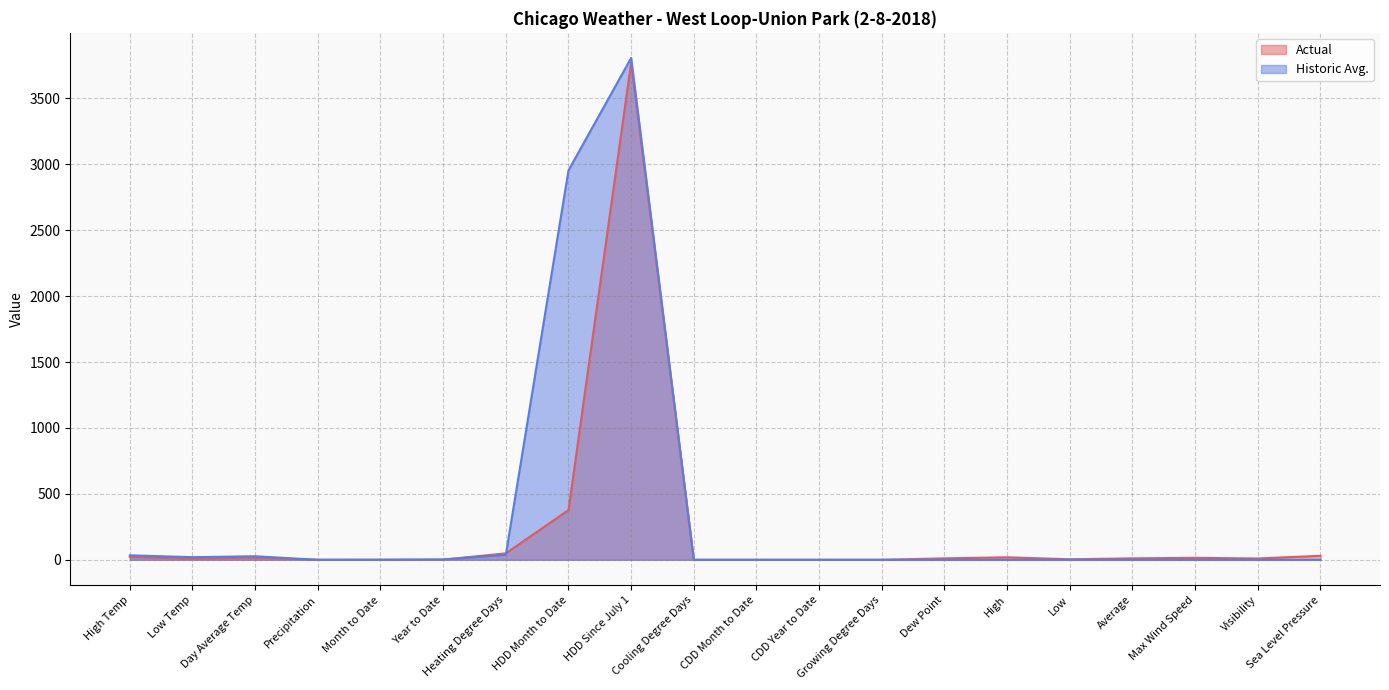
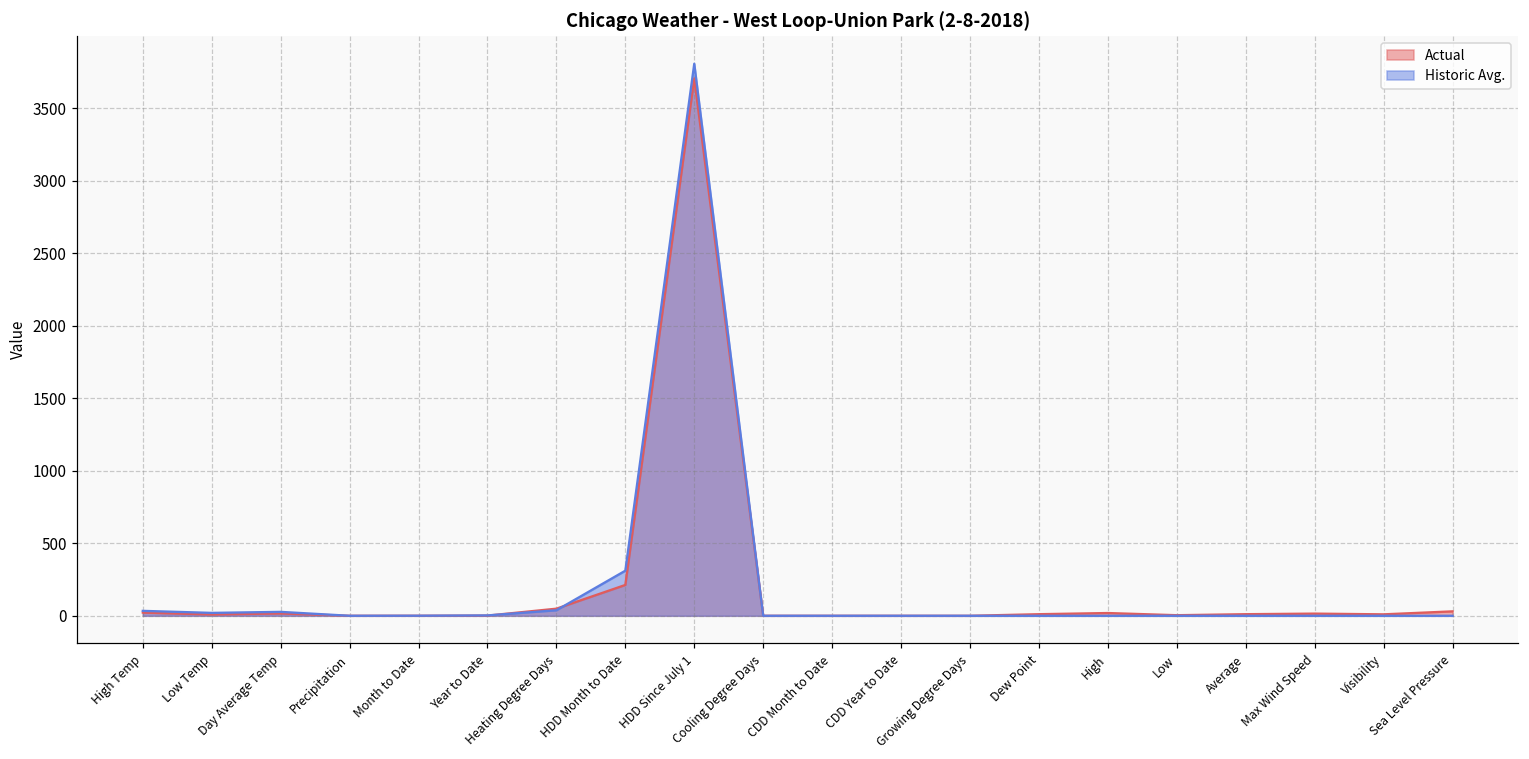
Actual, HDD Month to Date: 380 -> 210
Historic Avg., HDD Month to Date: 2950 -> 310
Actual, HDD Since July 1: 3770 -> 3710
